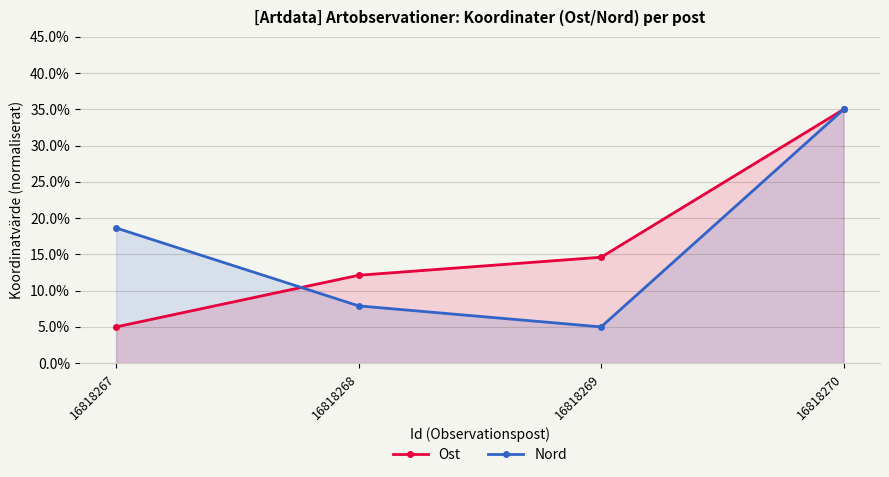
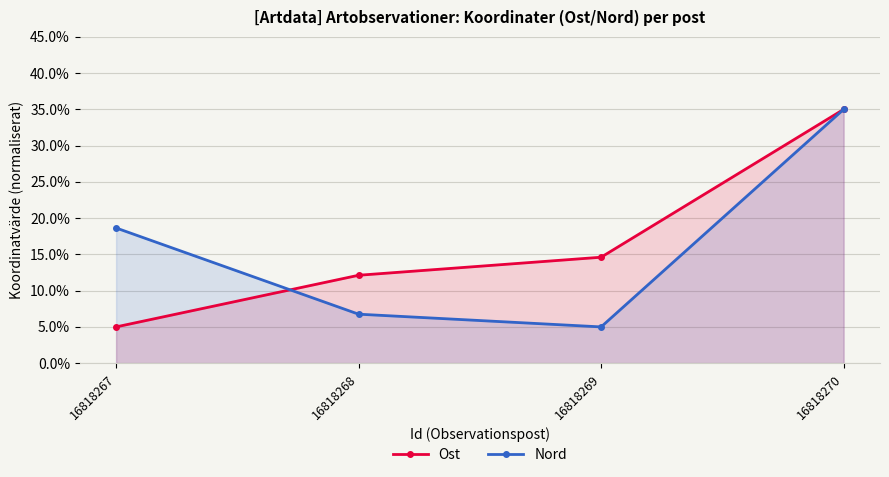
Nord, 16818268: 8% -> 7%
